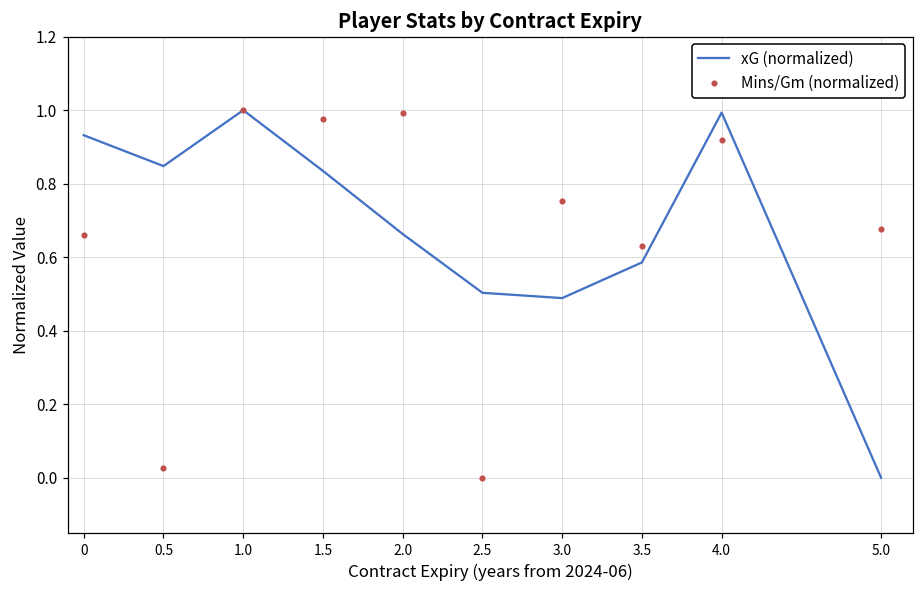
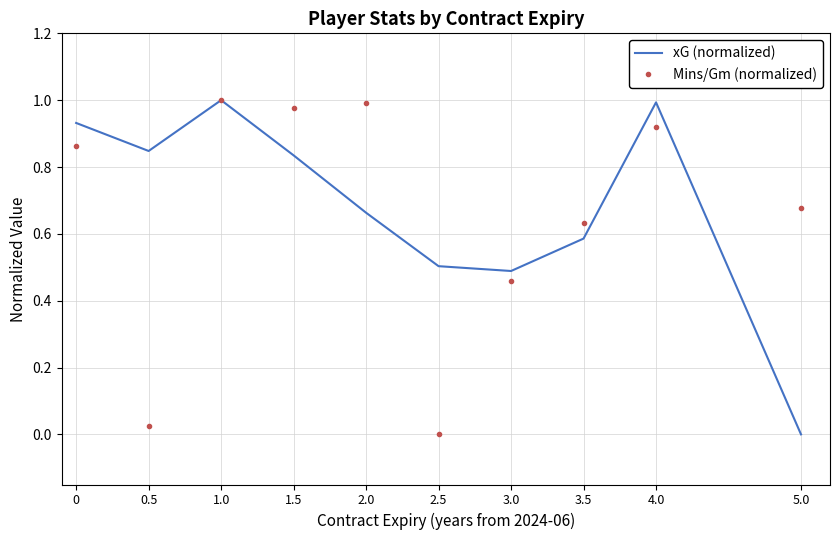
Mins/Gm (normalized), 0: 0.66 -> 0.86
Mins/Gm (normalized), 3.0: 0.75 -> 0.46
